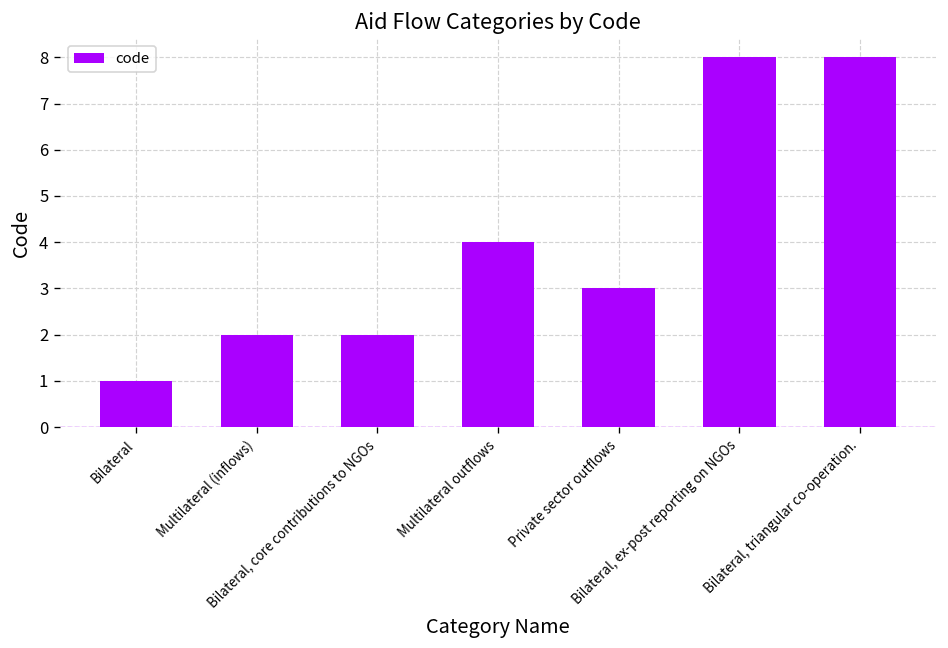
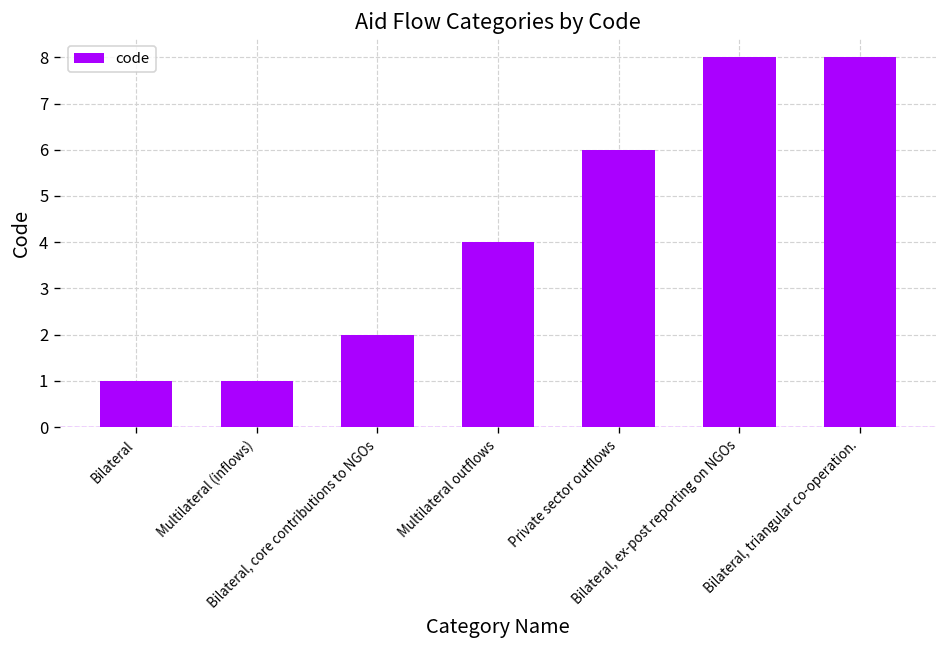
Multilateral (inflows): 2 -> 1
Private sector outflows: 3 -> 6
